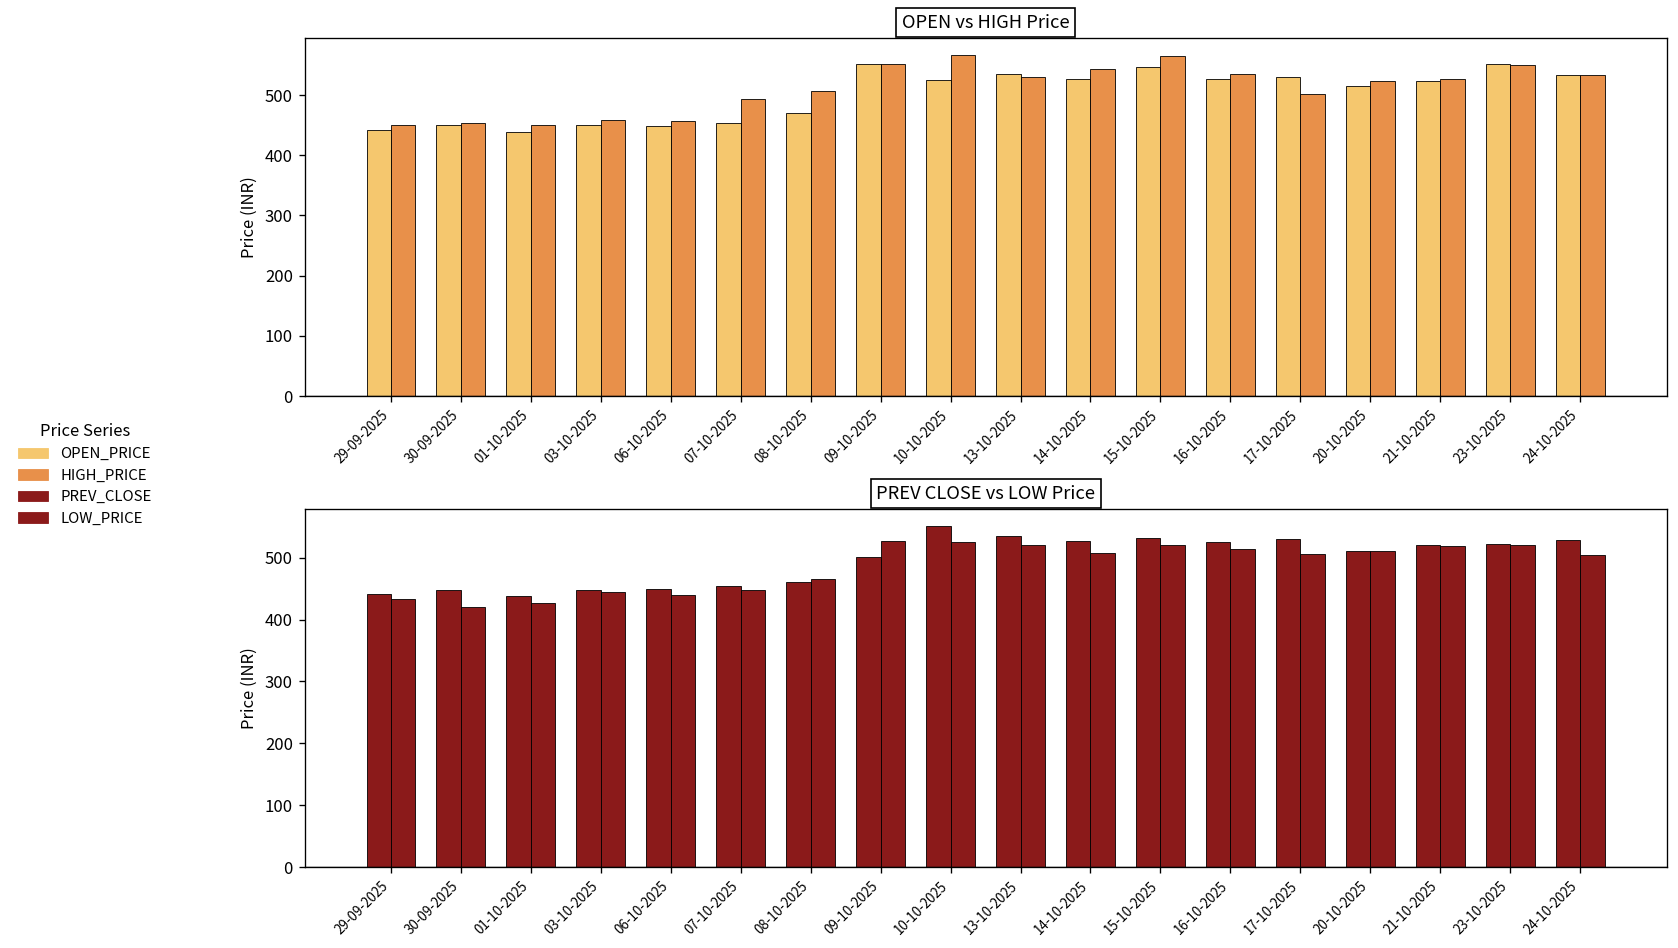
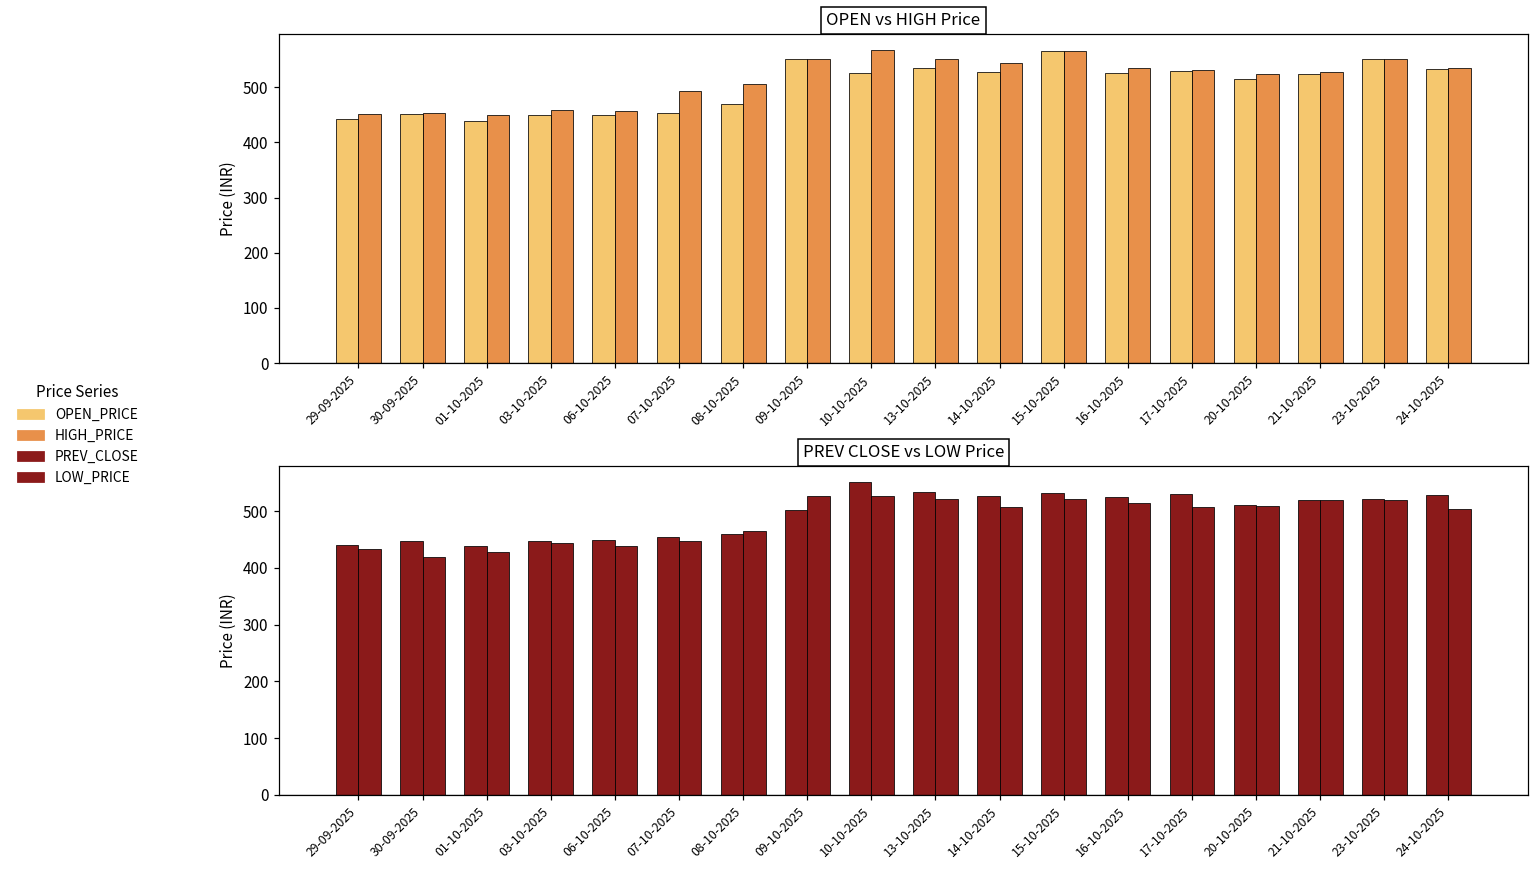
OPEN vs HIGH Price, HIGH_PRICE, 13-10-2025: 530 -> 550
OPEN vs HIGH Price, OPEN_PRICE, 15-10-2025: 550 -> 570
OPEN vs HIGH Price, HIGH_PRICE, 17-10-2025: 500 -> 530
